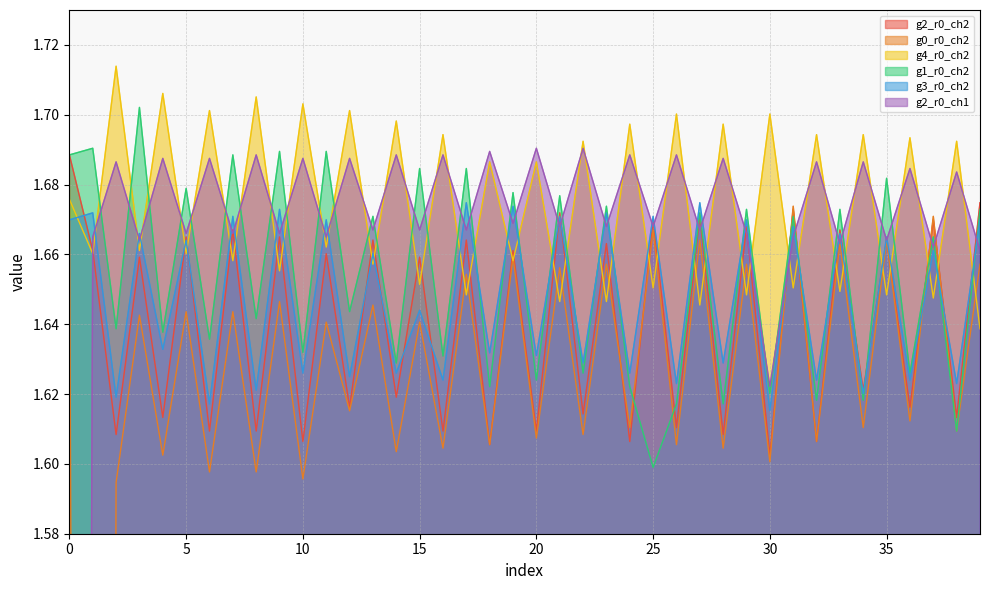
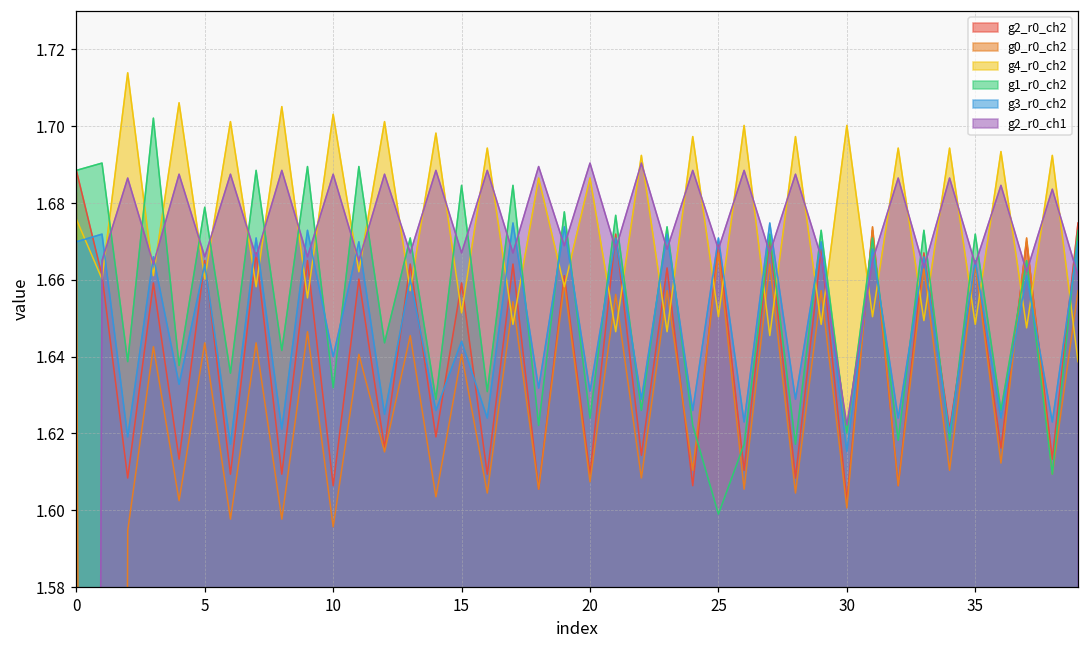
g3_r0_ch2, 10: 1.626 -> 1.640
g1_r0_ch2, 35: 1.682 -> 1.672
